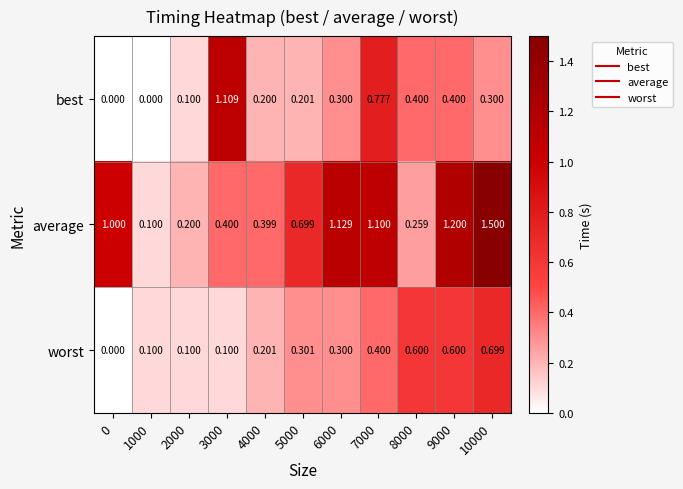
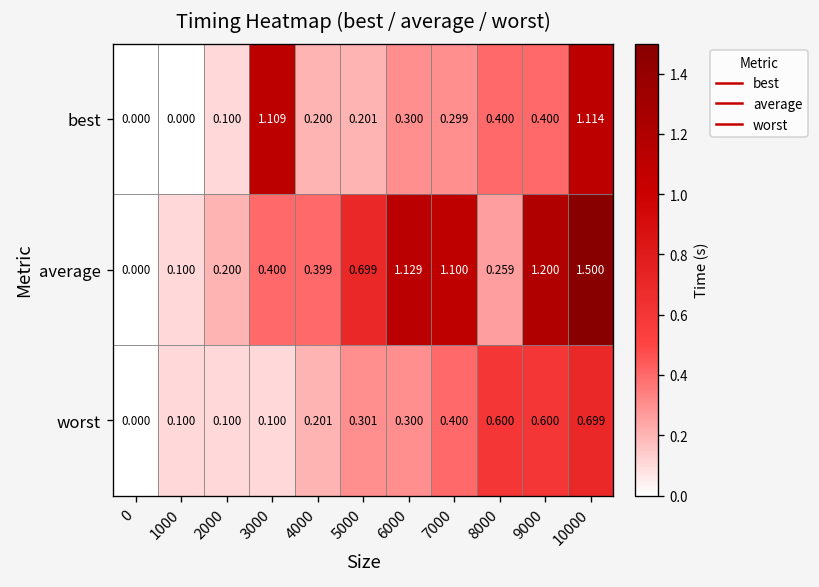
best, 7000: 0.777 -> 0.299
best, 10000: 0.300 -> 1.114
average, 0: 1.000 -> 0.000
